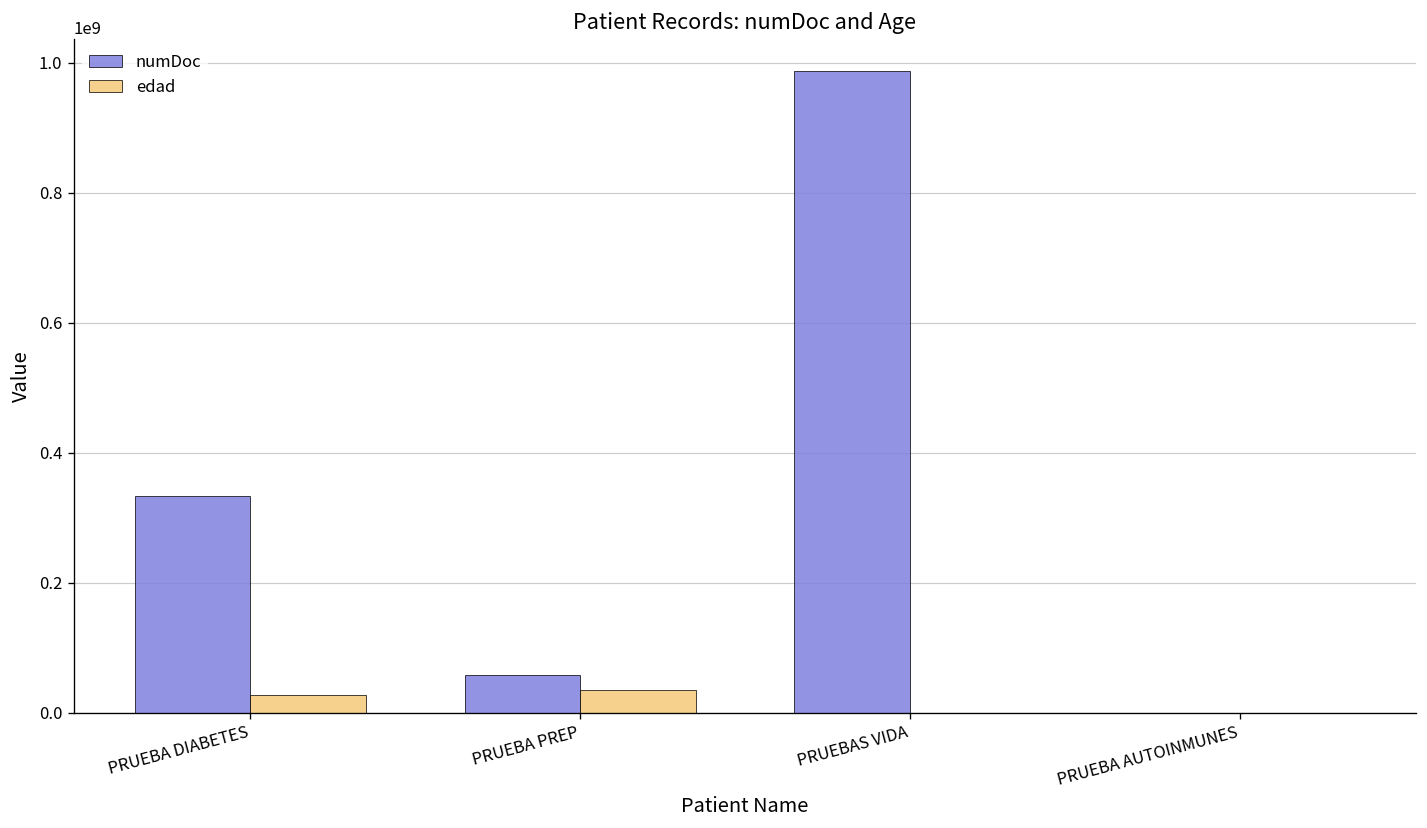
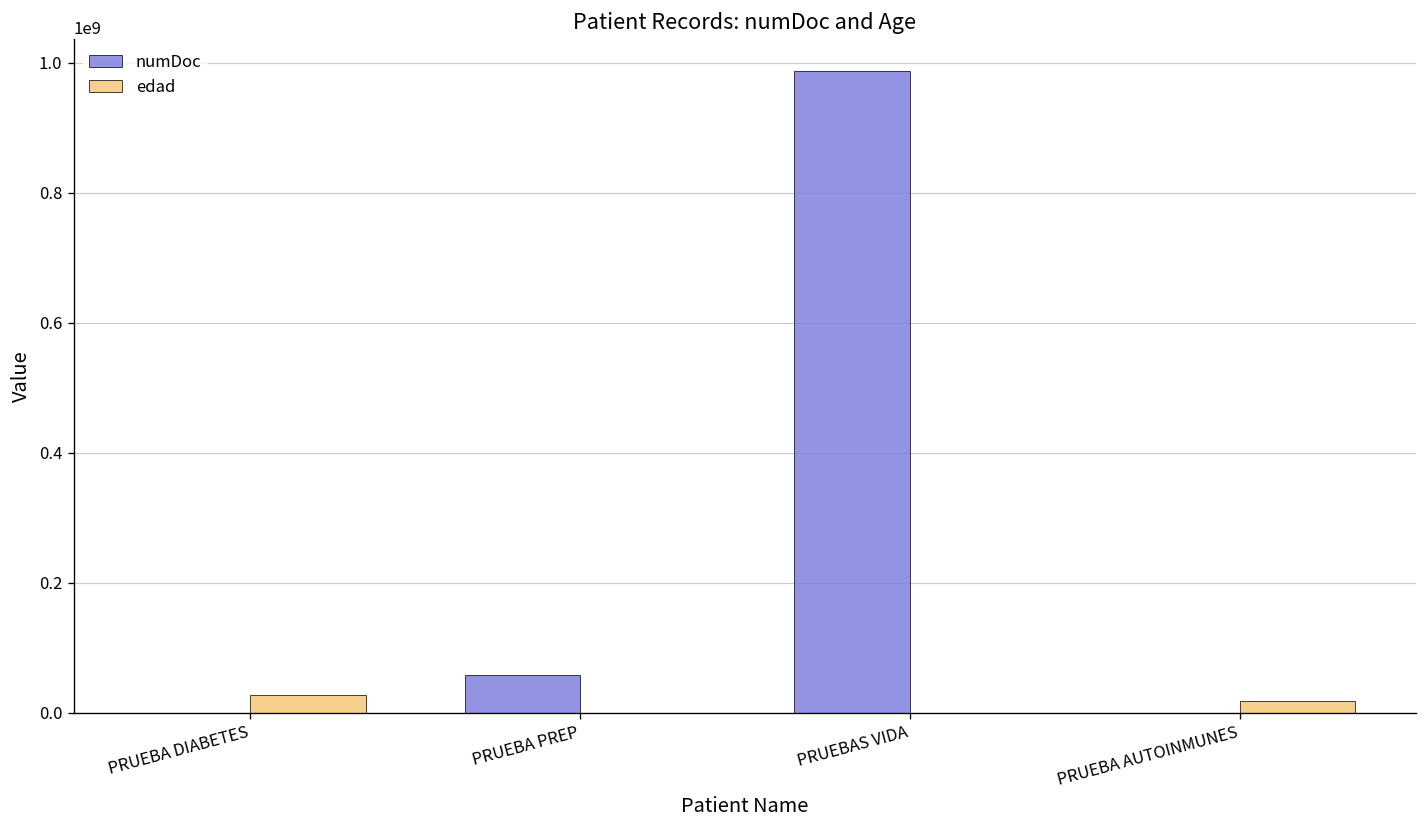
numDoc, PRUEBA DIABETES: 330000000 -> 0
edad, PRUEBA PREP: 30000000 -> 0
edad, PRUEBA AUTOINMUNES: 0 -> 20000000
